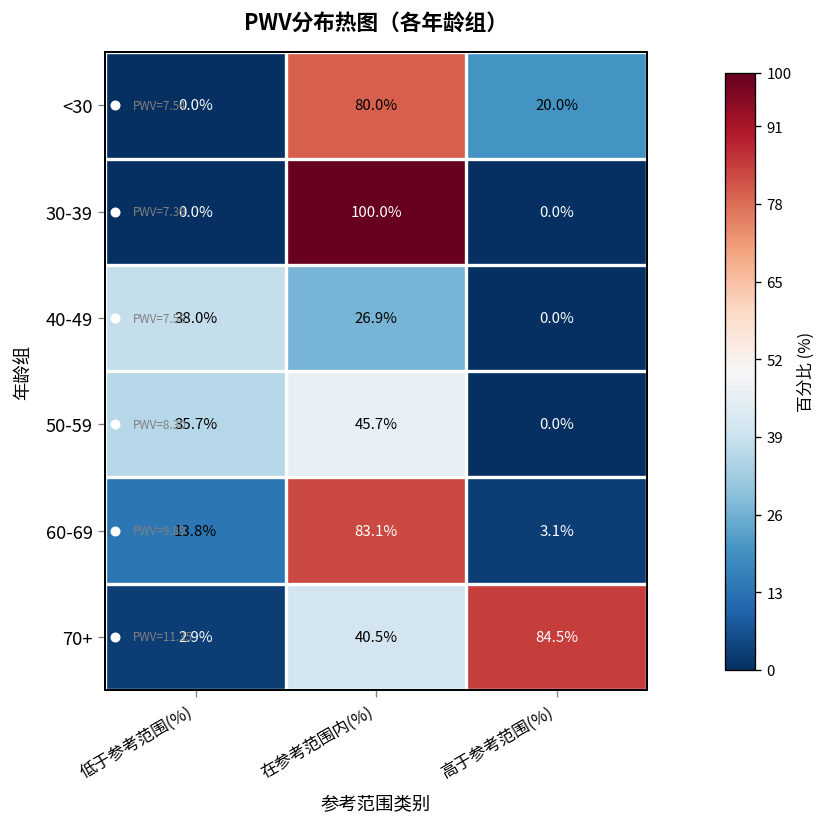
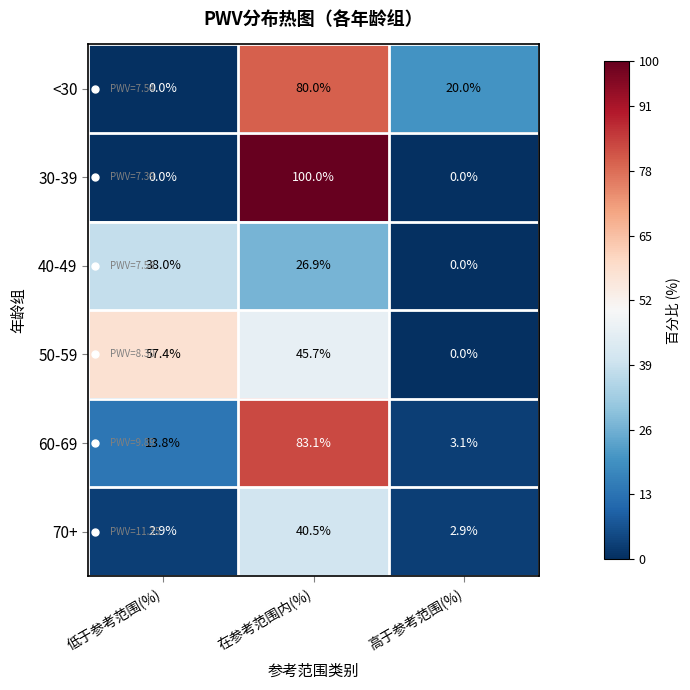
50-59, 低于参考范围(%): 35.7% -> 57.4%
70+, 高于参考范围(%): 84.5% -> 2.9%
